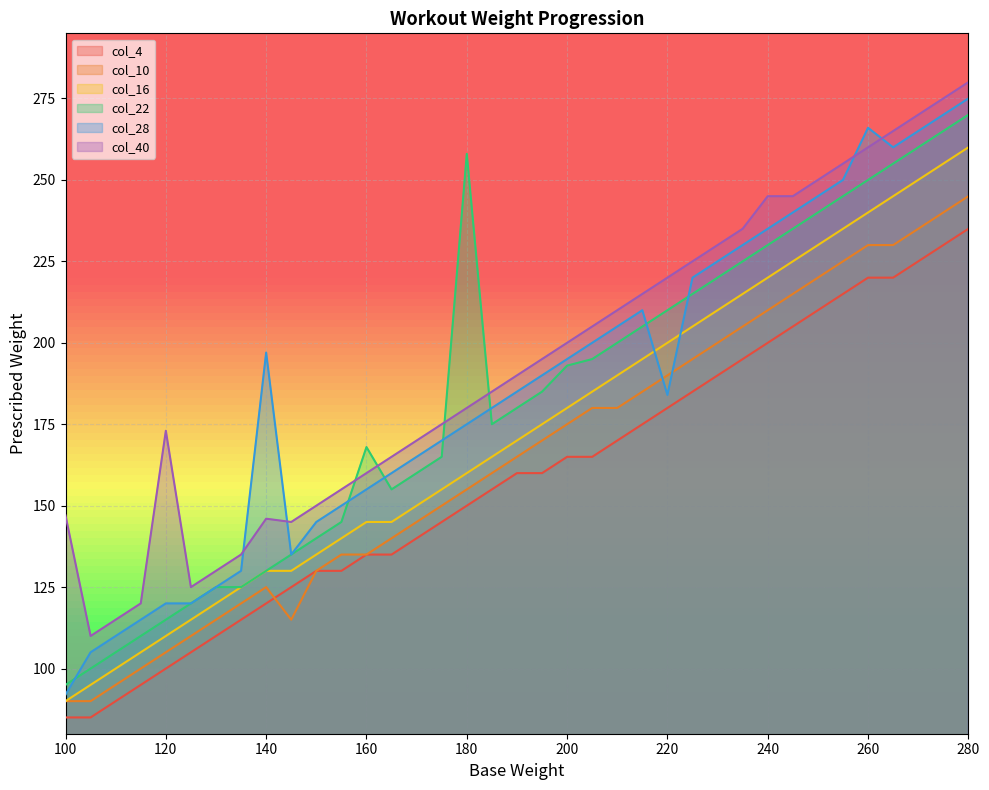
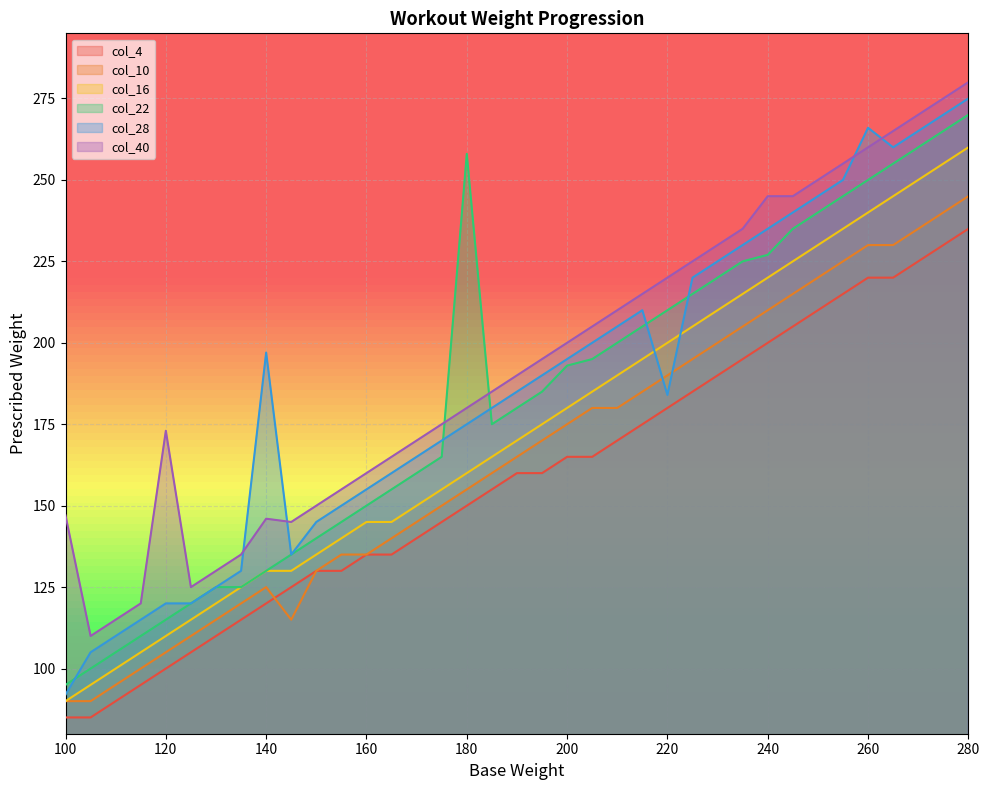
col_22, 160: 168 -> 150
col_22, 240: 230 -> 227
